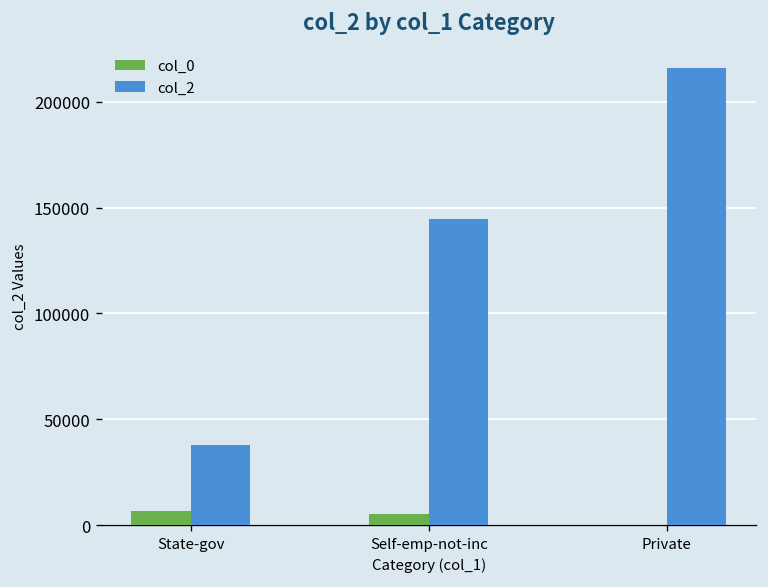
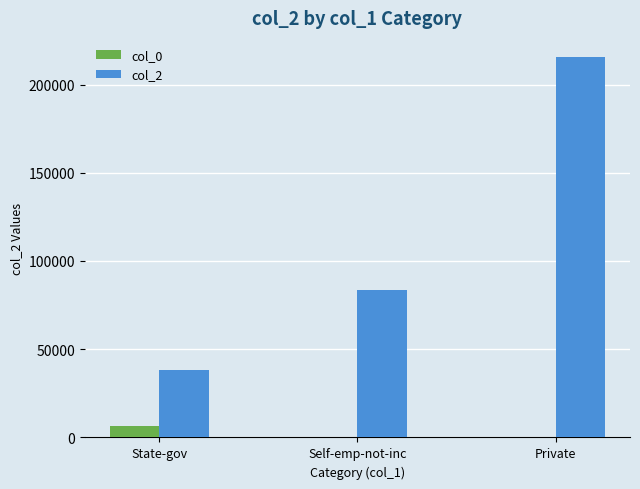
col_0, Self-emp-not-inc: 5000 -> 0
col_2, Self-emp-not-inc: 145000 -> 83000
